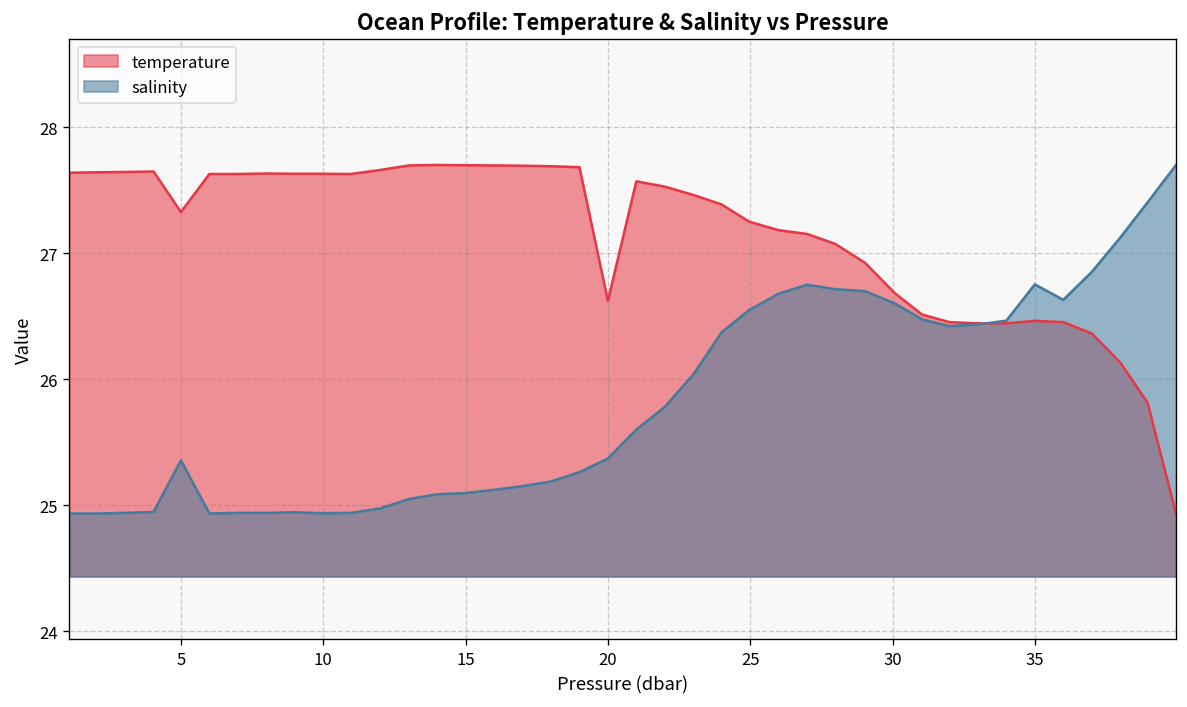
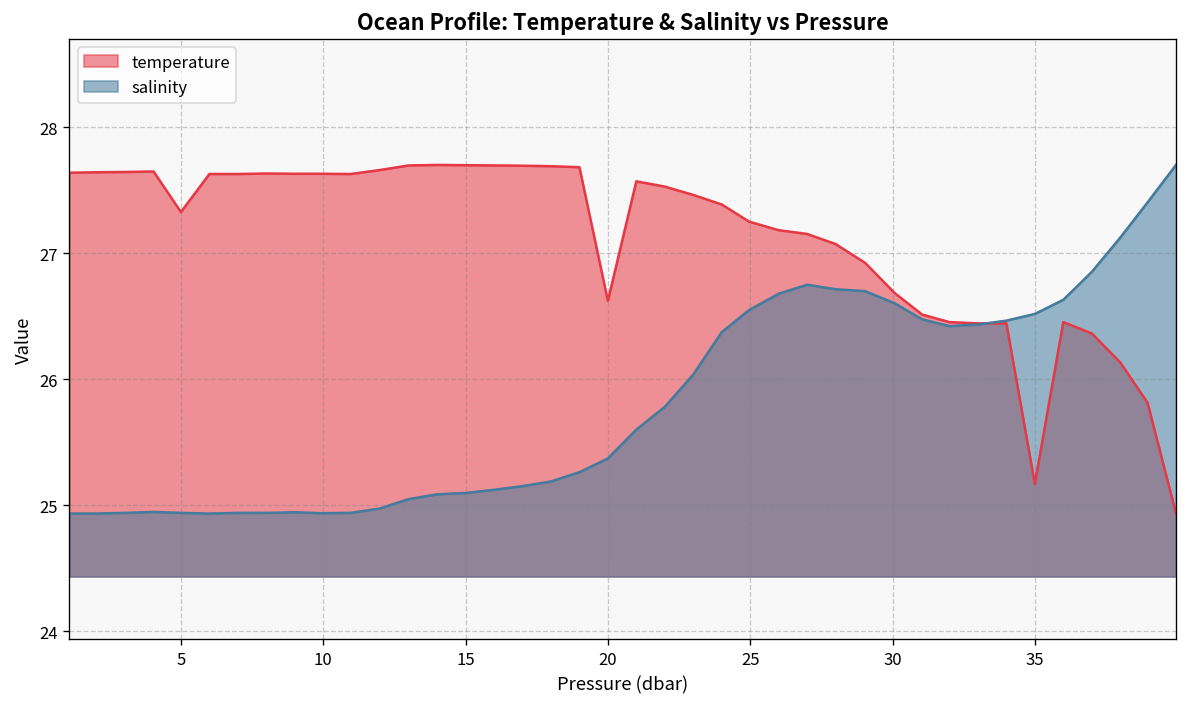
salinity, 5: 25.36 -> 24.94
temperature, 35: 26.46 -> 25.17
salinity, 35: 26.75 -> 26.52
